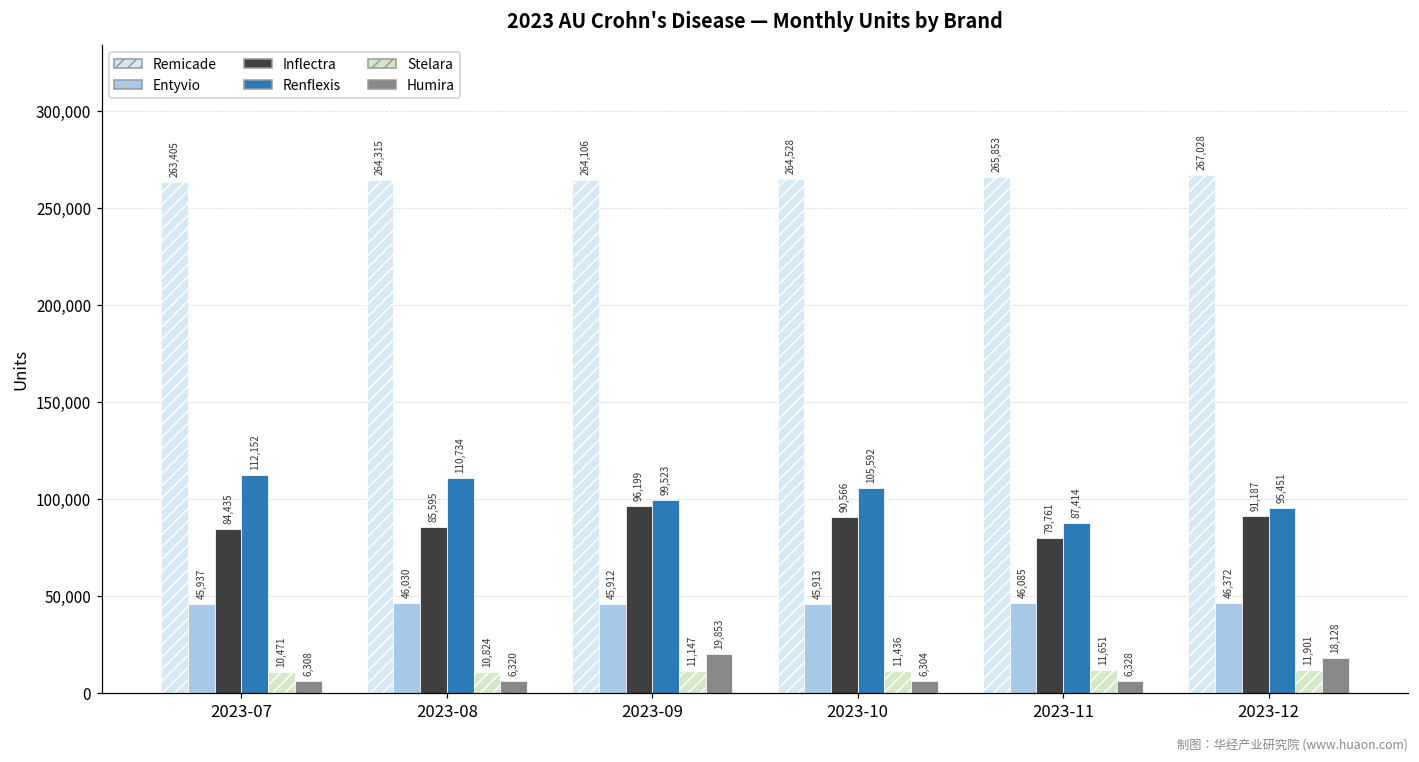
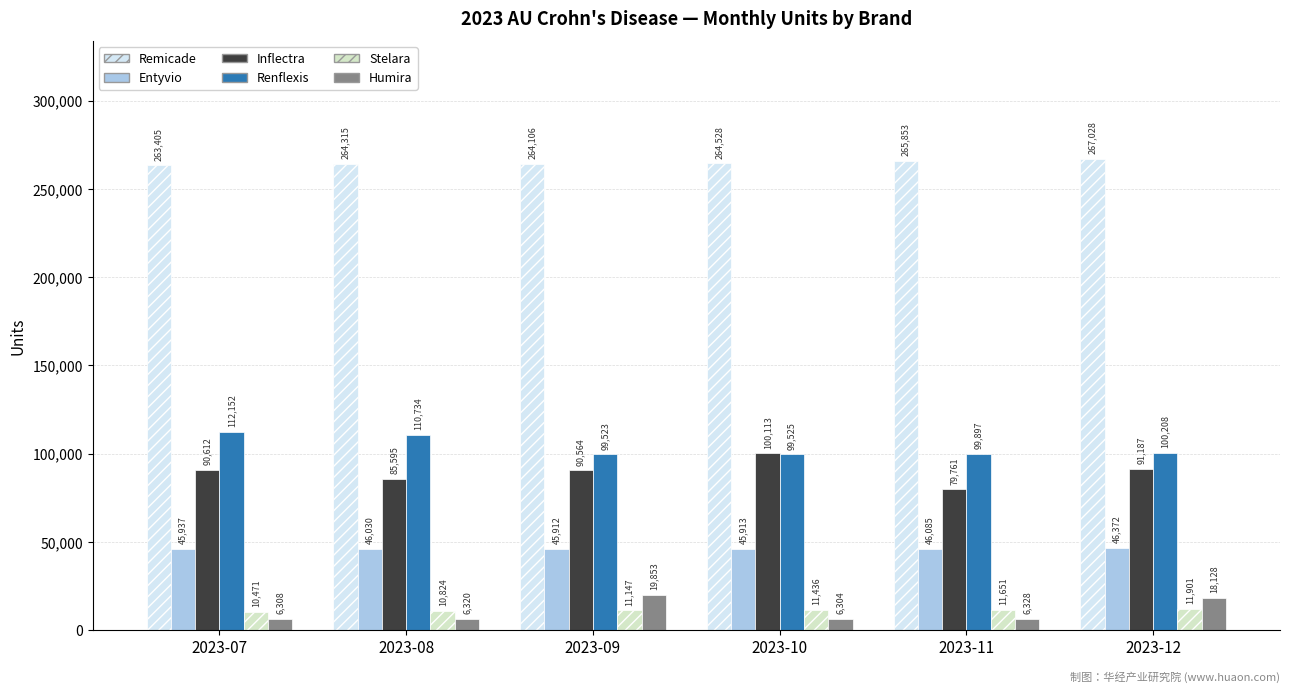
Inflectra, 2023-07: 84,435 -> 90,612
Inflectra, 2023-09: 96,199 -> 90,564
Inflectra, 2023-10: 90,566 -> 100,113
Renflexis, 2023-10: 105,592 -> 99,525
Renflexis, 2023-11: 87,414 -> 99,897
Renflexis, 2023-12: 95,451 -> 100,208
